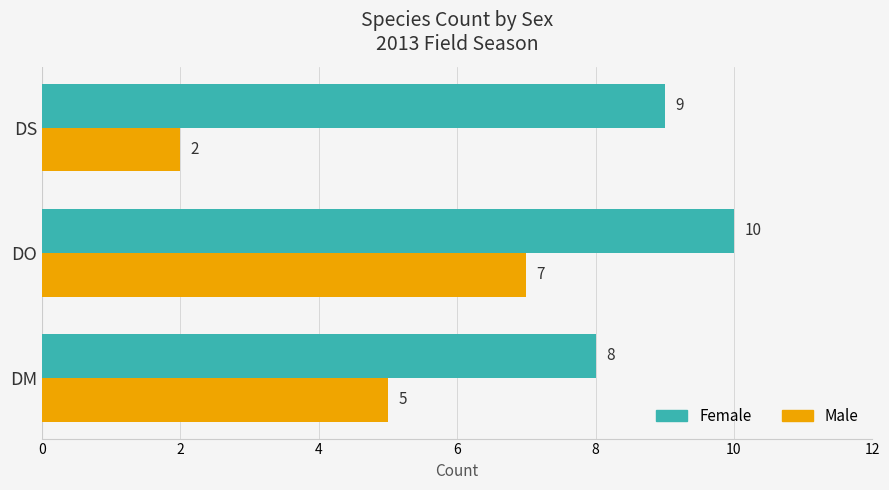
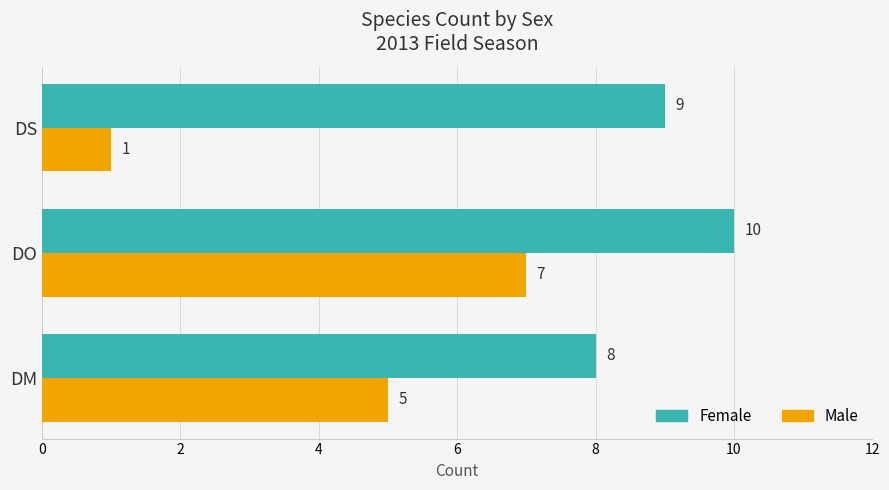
Male, DS: 2 -> 1
